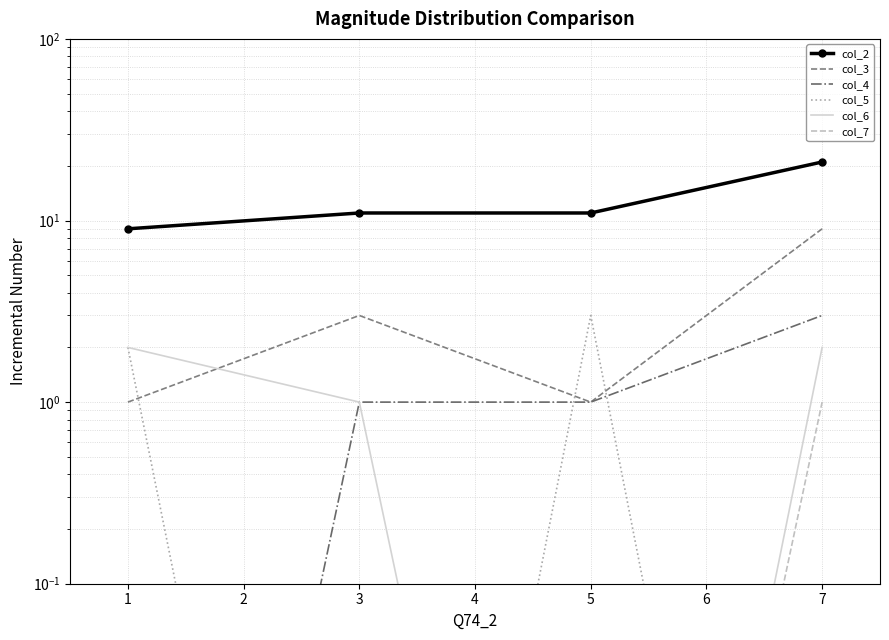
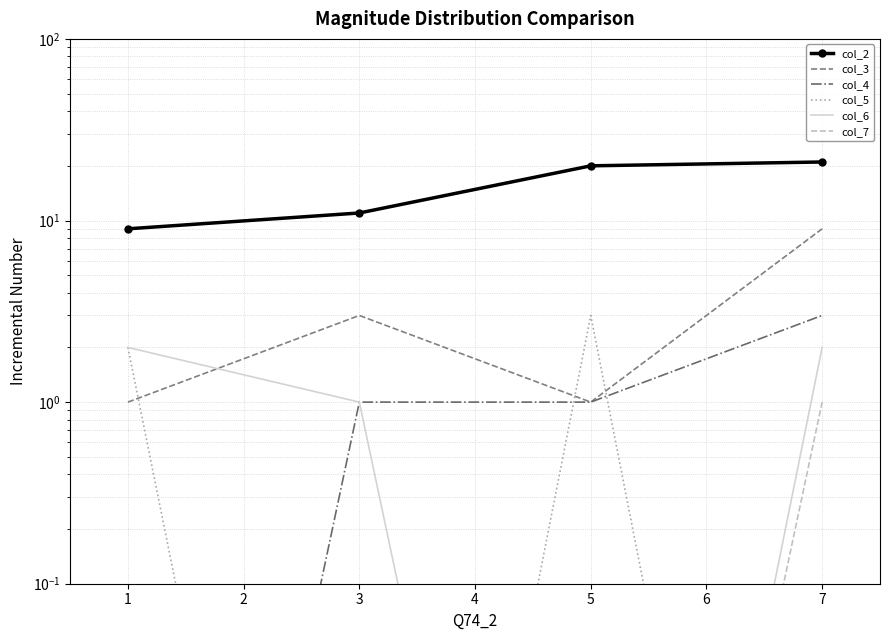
col_2, 5: 11 -> 20
